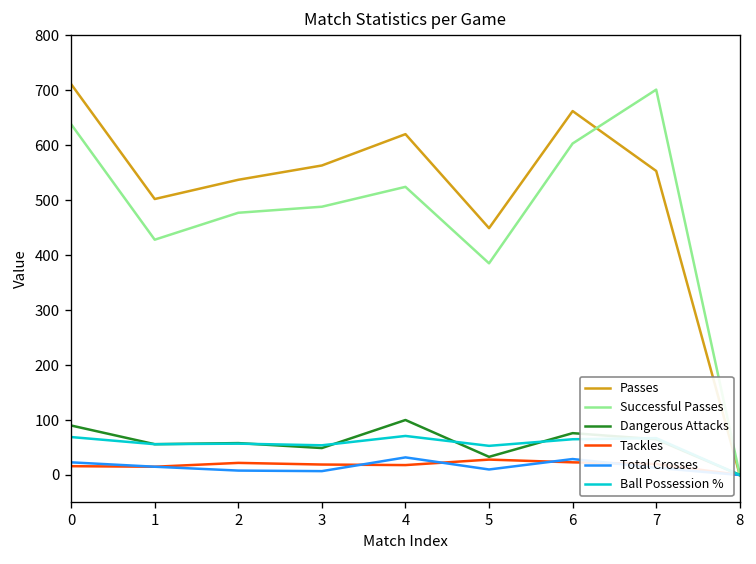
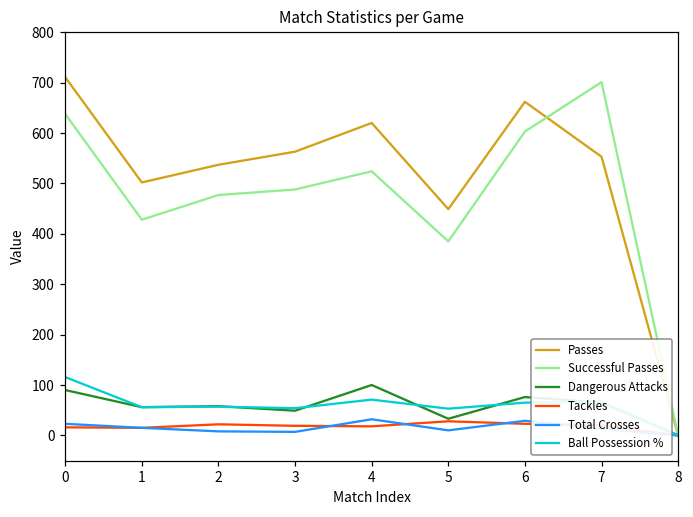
Ball Possession %, 0: 70 -> 120
